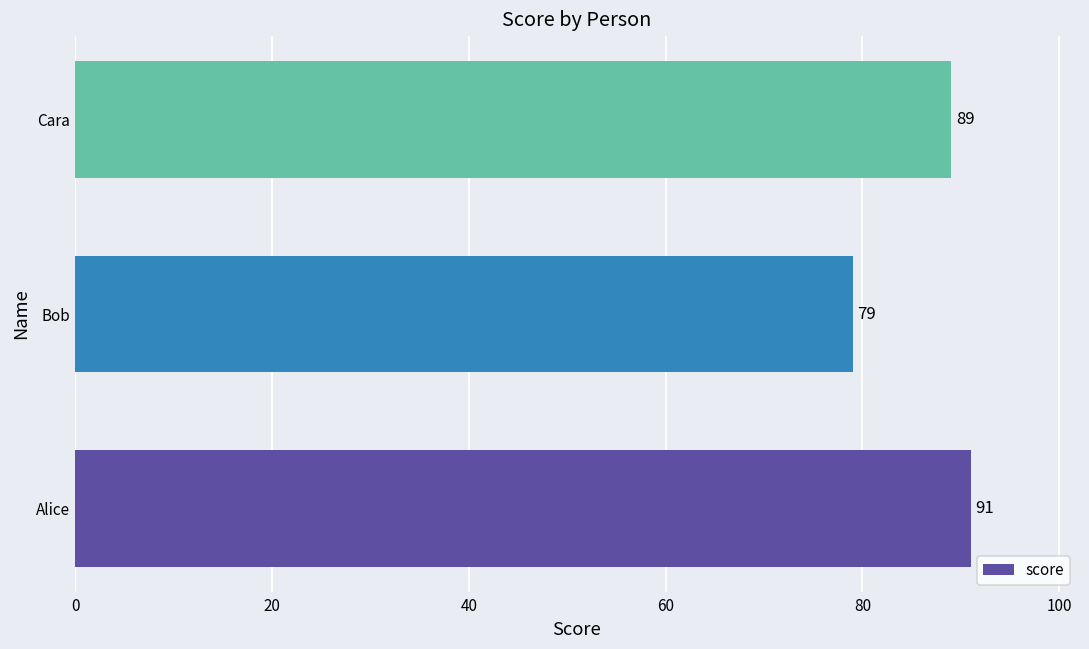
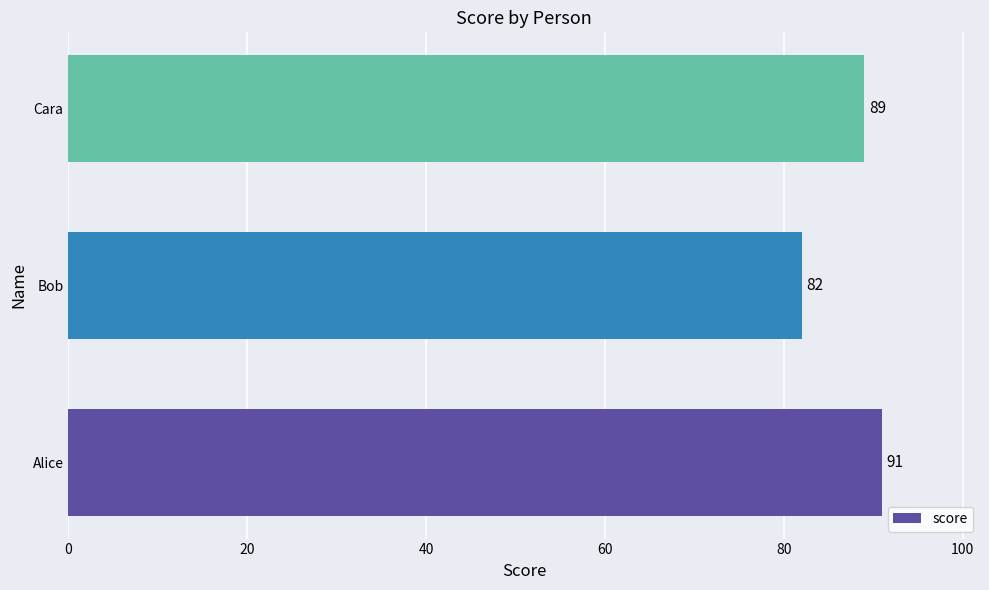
Bob: 79 -> 82
